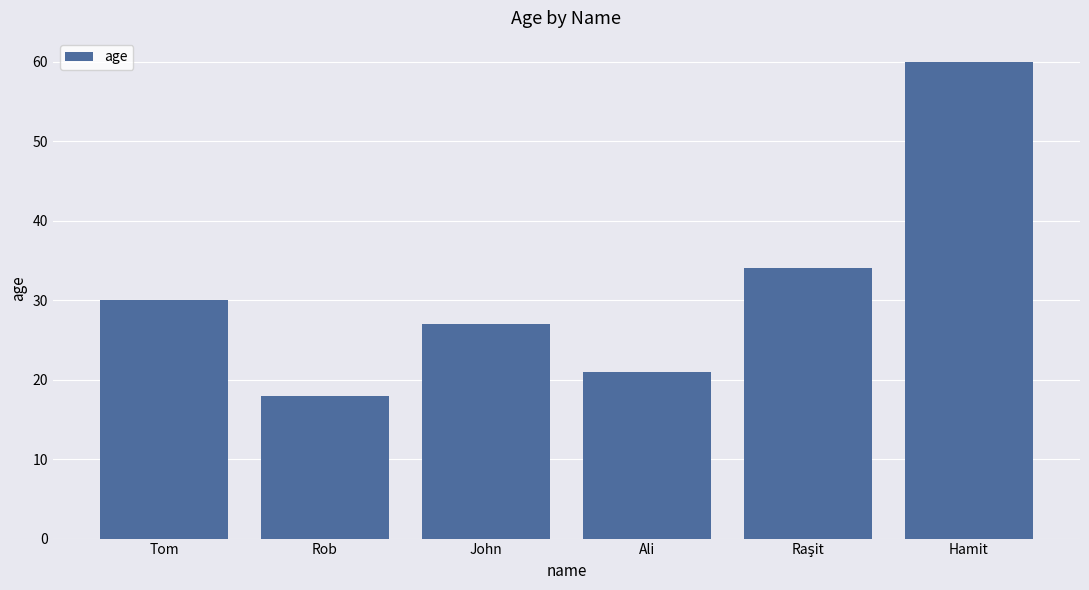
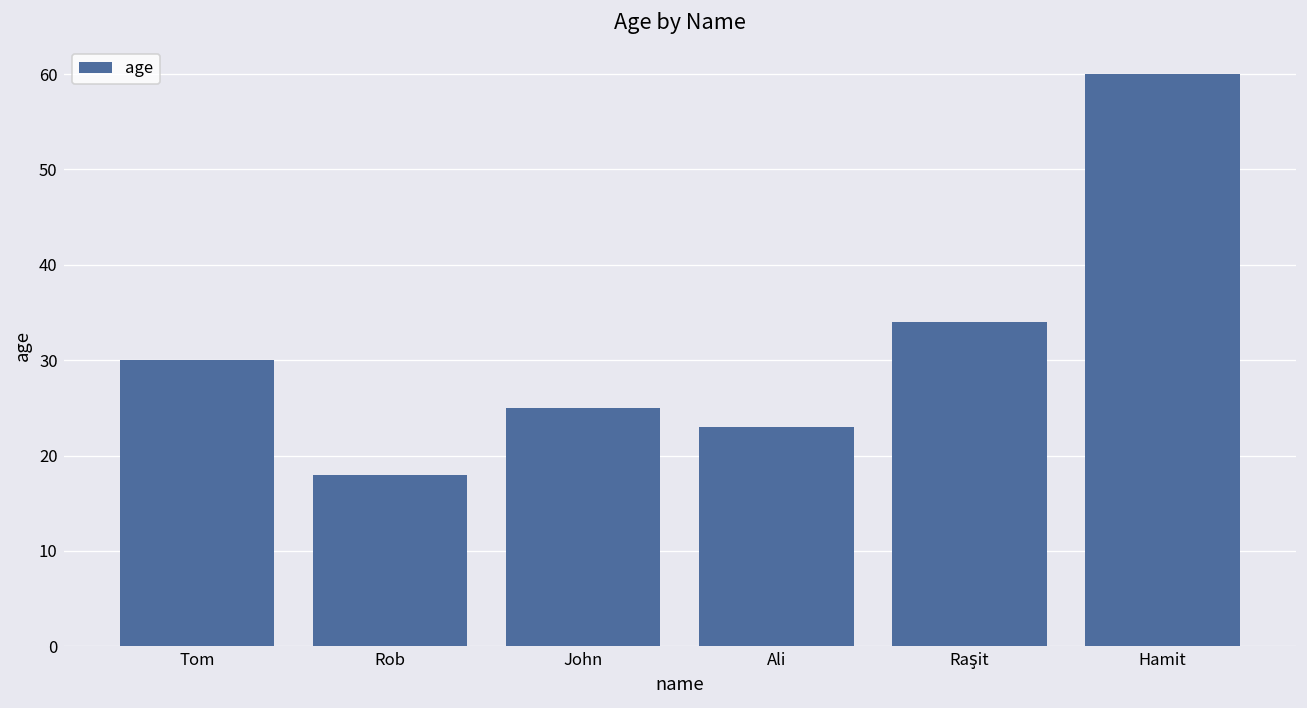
John: 27 -> 25
Ali: 21 -> 23
